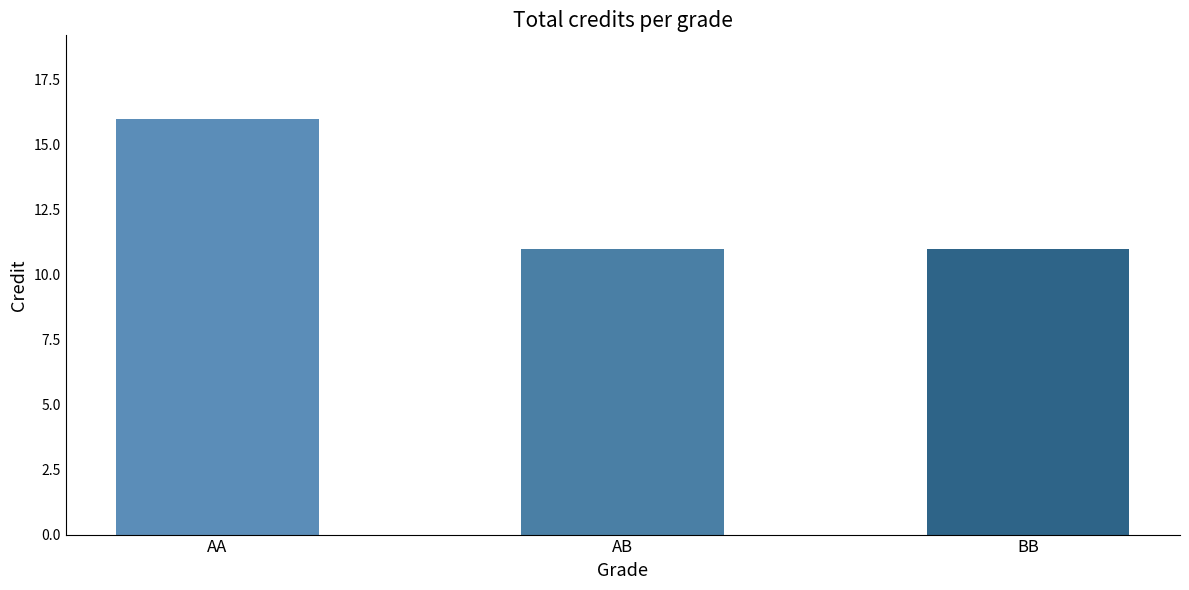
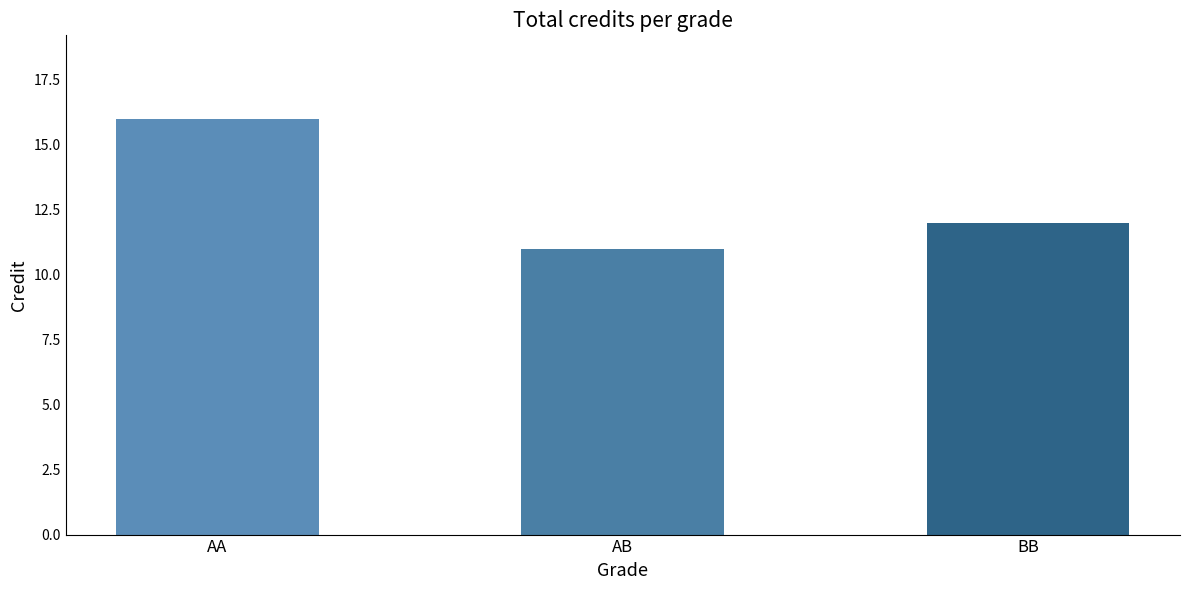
BB: 11 -> 12
